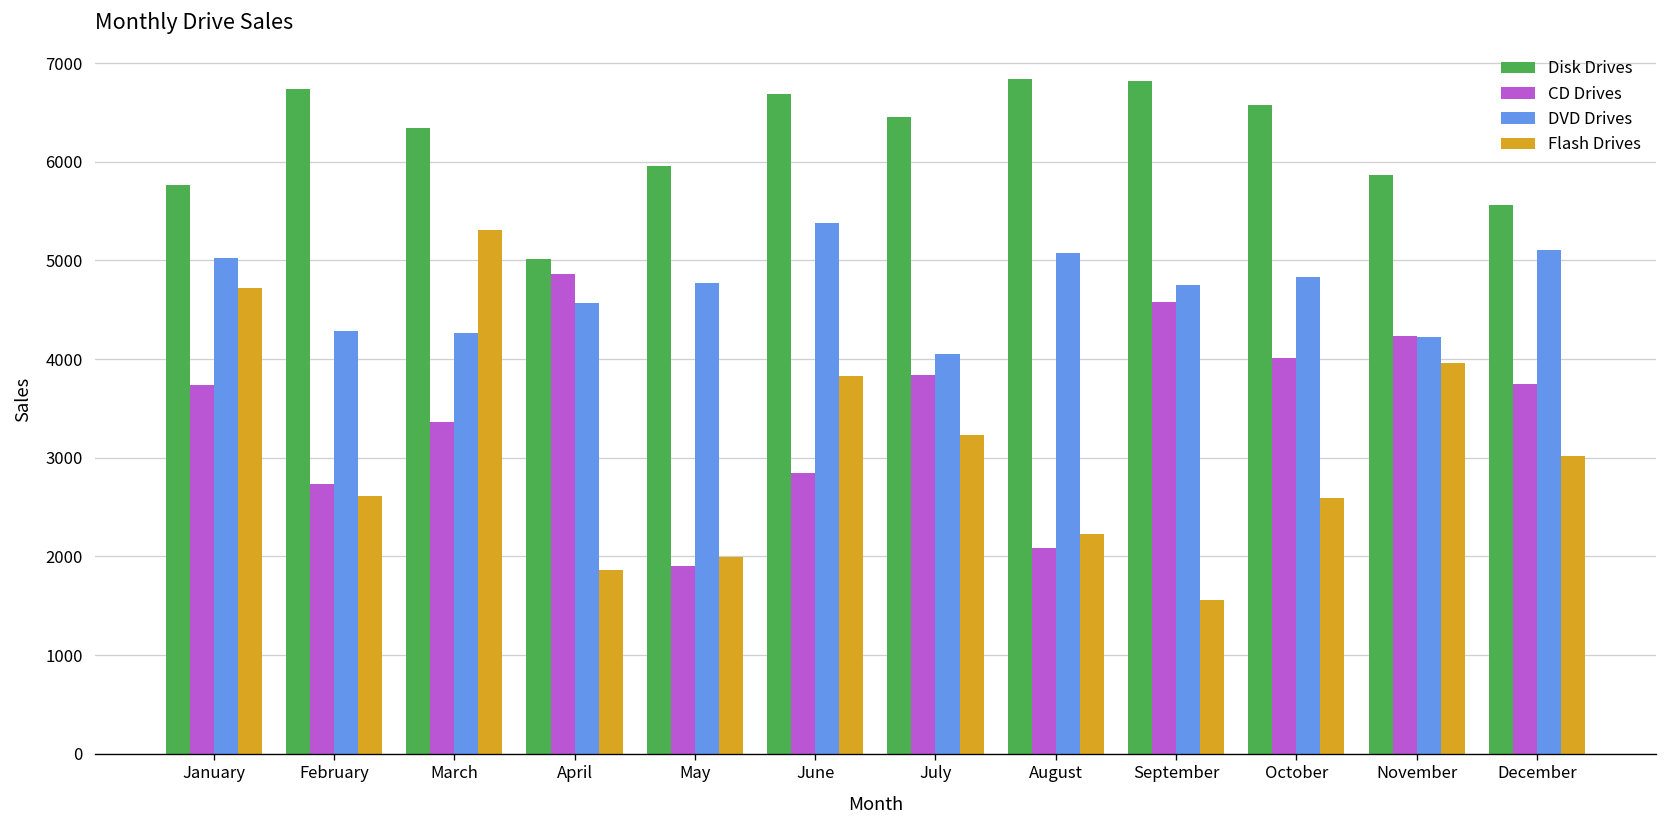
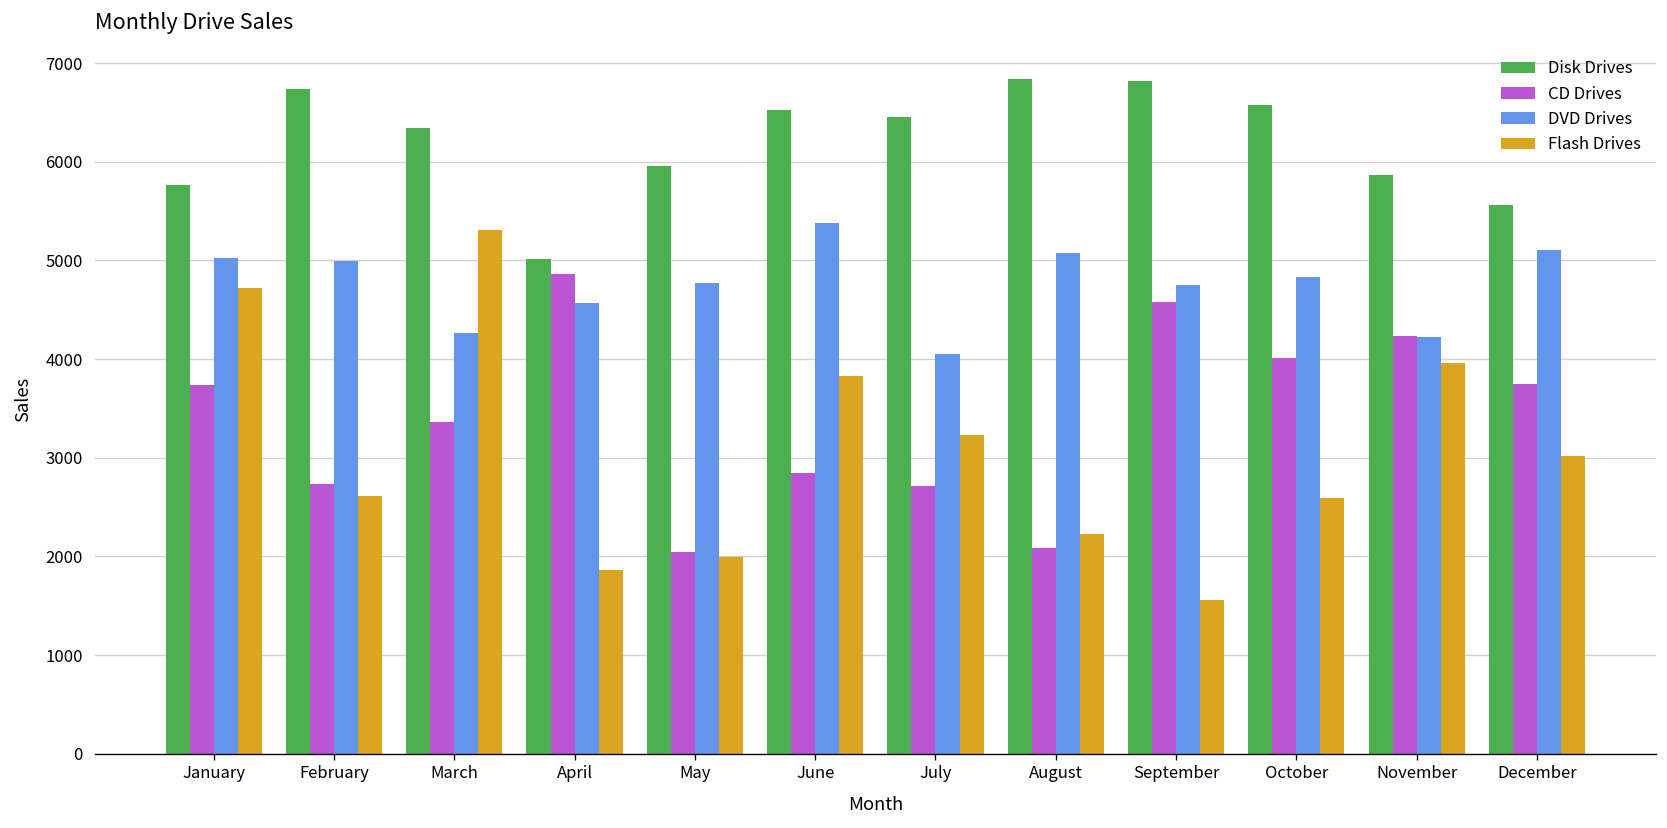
DVD Drives, February: 4300 -> 5000
CD Drives, May: 1900 -> 2000
Disk Drives, June: 6700 -> 6500
CD Drives, July: 3800 -> 2700
